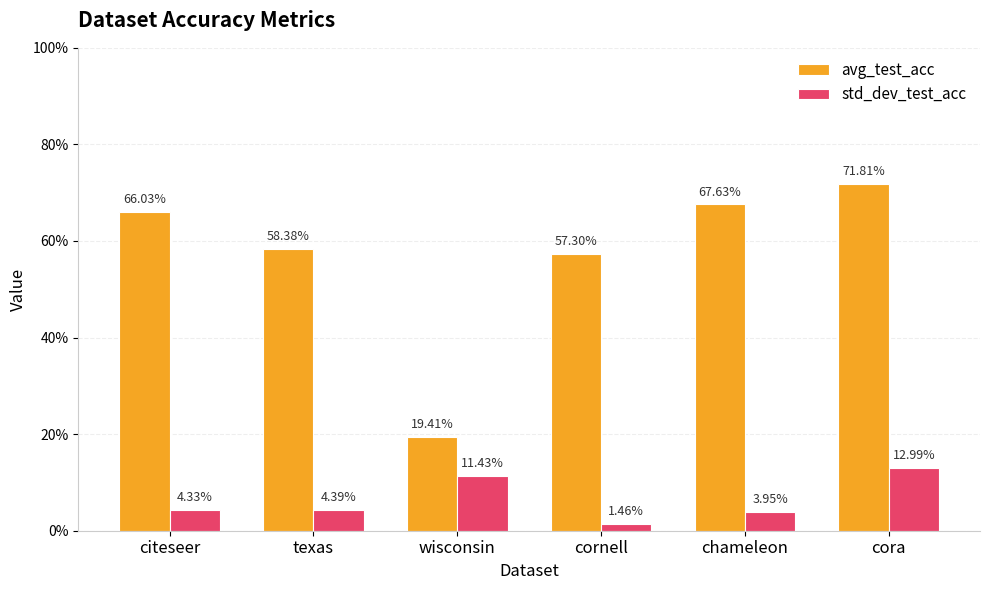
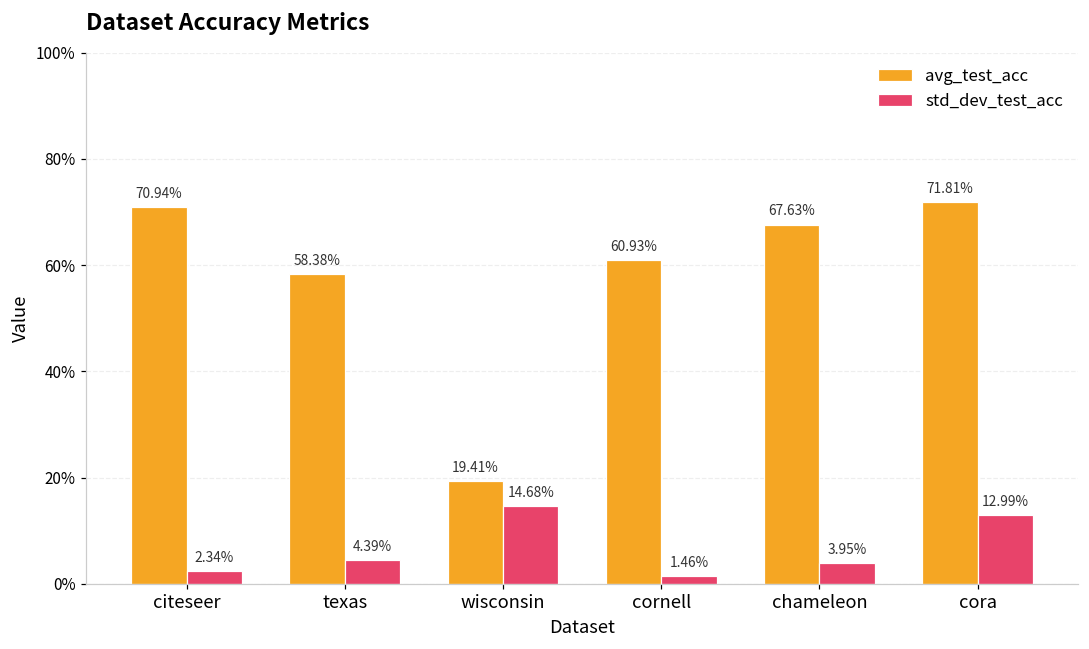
avg_test_acc, citeseer: 66.03% -> 70.94%
std_dev_test_acc, citeseer: 4.33% -> 2.34%
std_dev_test_acc, wisconsin: 11.43% -> 14.68%
avg_test_acc, cornell: 57.30% -> 60.93%
